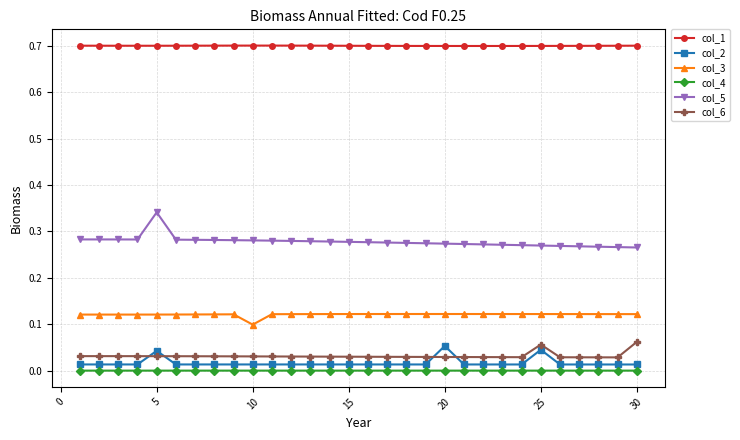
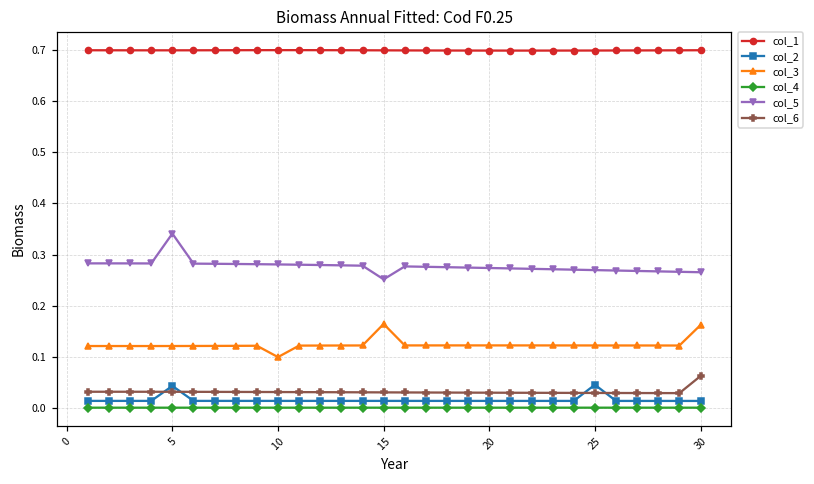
col_3, 15: 0.12 -> 0.16
col_5, 15: 0.28 -> 0.25
col_2, 20: 0.05 -> 0.01
col_6, 25: 0.06 -> 0.03
col_3, 30: 0.12 -> 0.16
